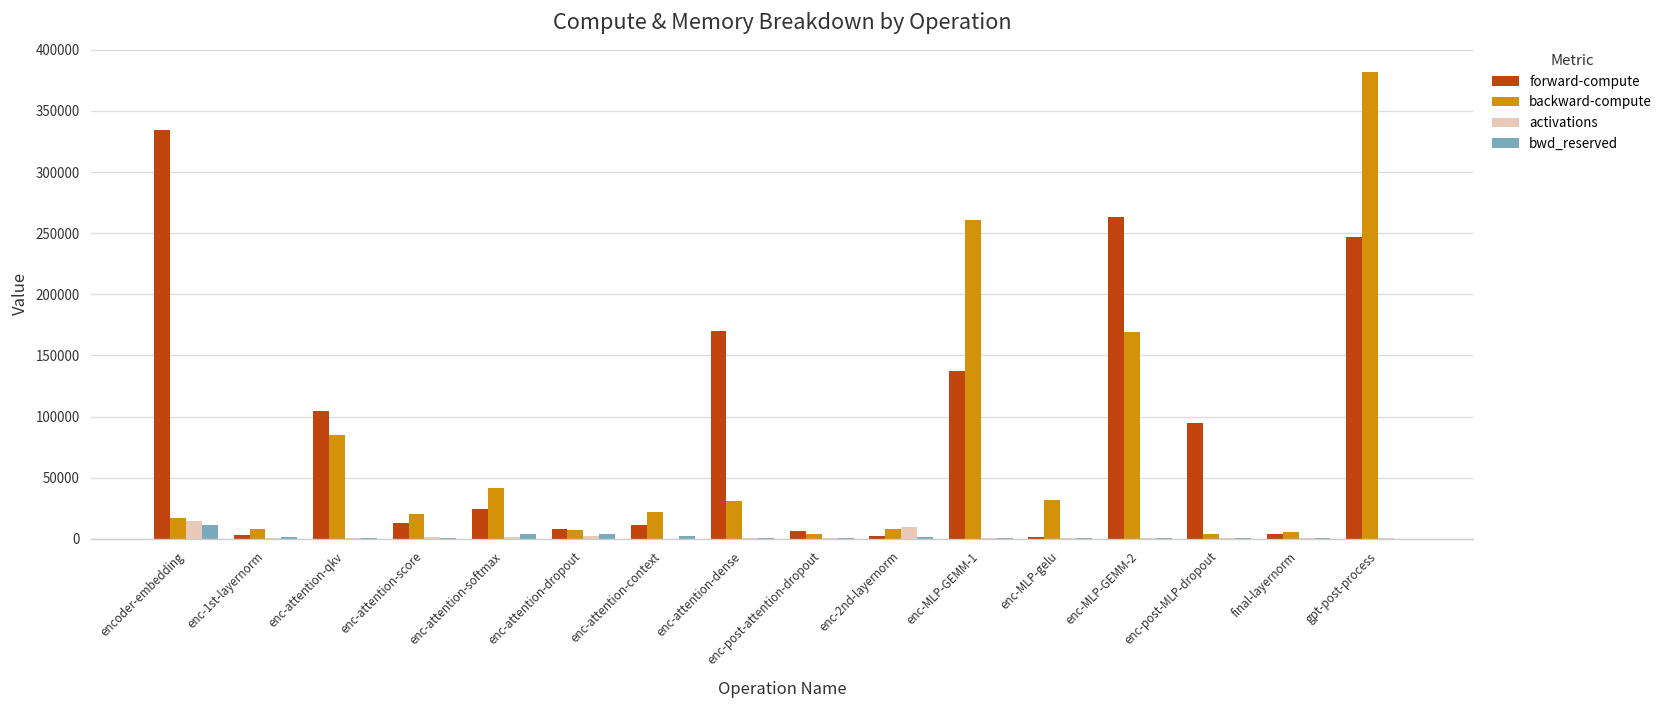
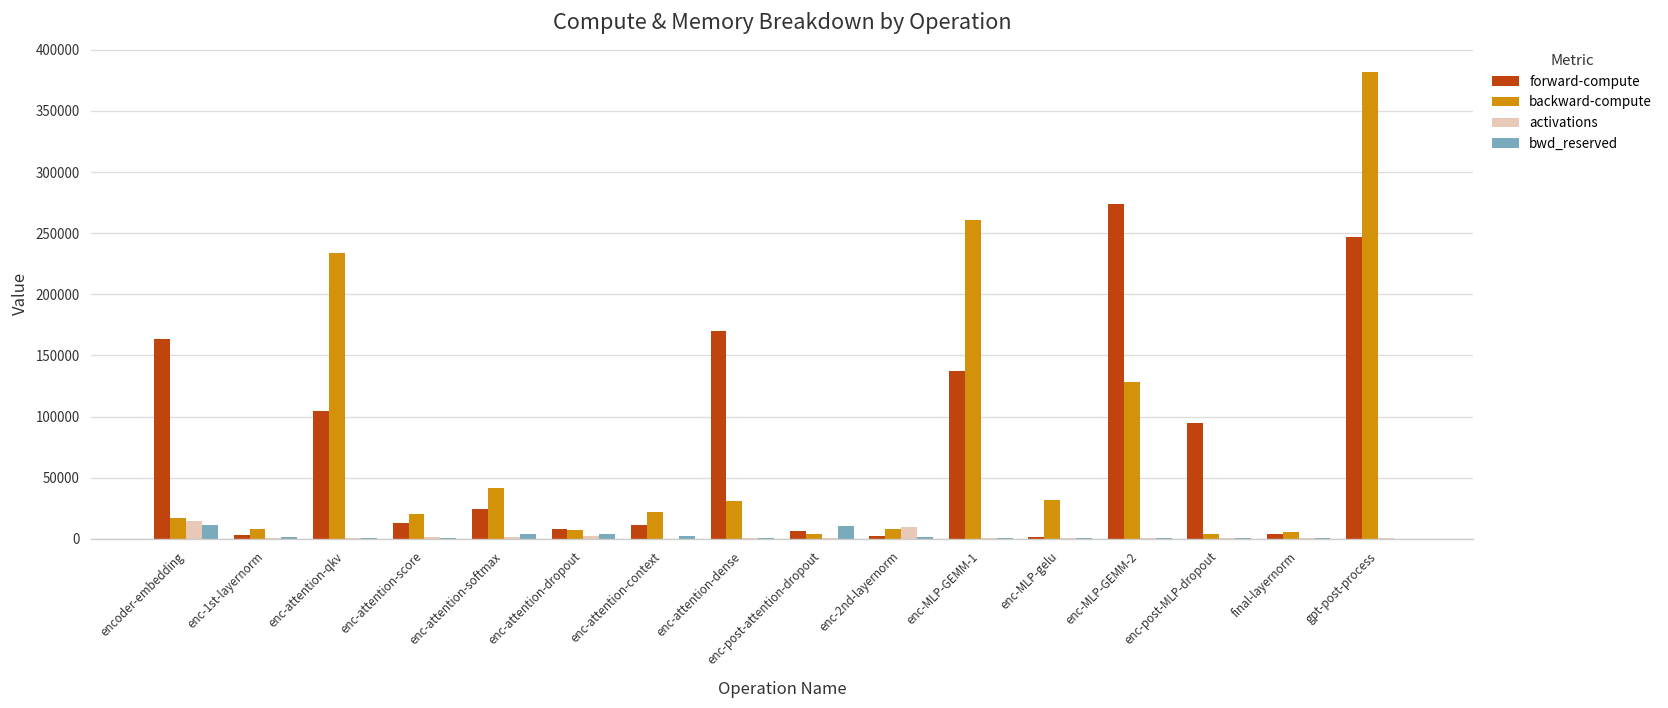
forward-compute, encoder-embedding: 334000 -> 163000
backward-compute, enc-attention-qkv: 85000 -> 234000
bwd_reserved, enc-post-attention-dropout: 1000 -> 10000
forward-compute, enc-MLP-GEMM-2: 264000 -> 274000
backward-compute, enc-MLP-GEMM-2: 170000 -> 128000
